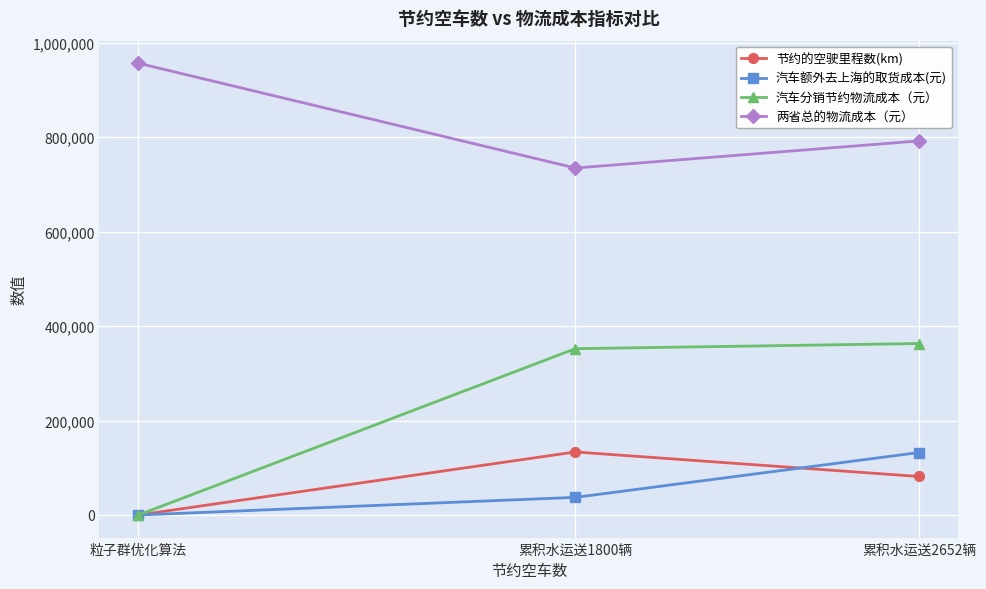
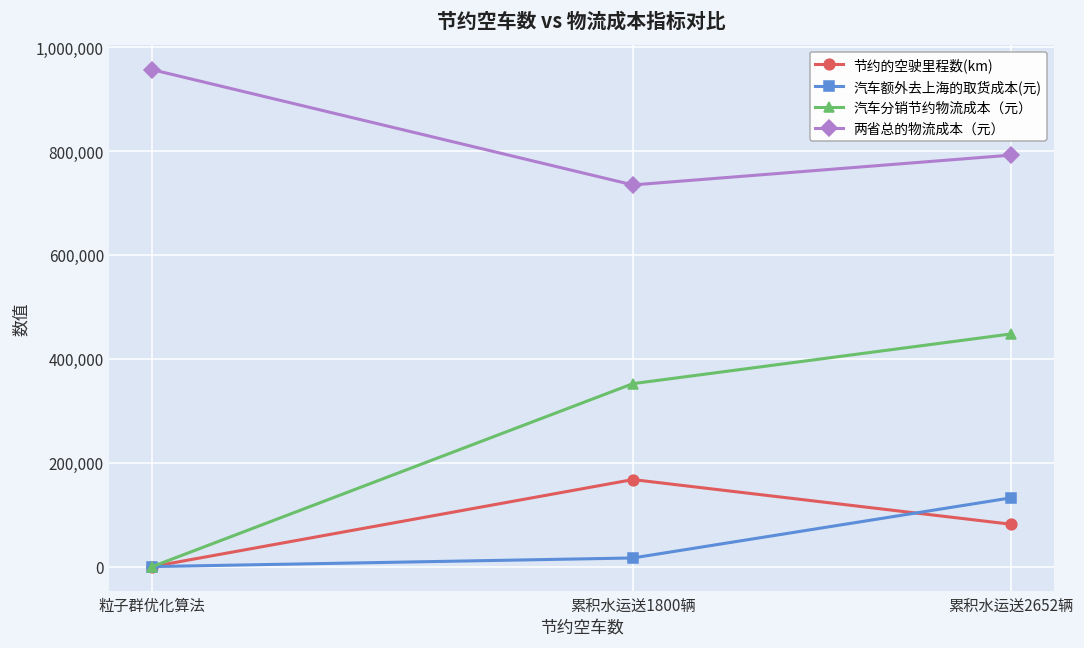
节约的空驶里程数(km), 累积水运送1800辆: 130,000 -> 170,000
汽车额外去上海的取货成本(元), 累积水运送1800辆: 40,000 -> 20,000
汽车分销节约物流成本（元）, 累积水运送2652辆: 360,000 -> 450,000
